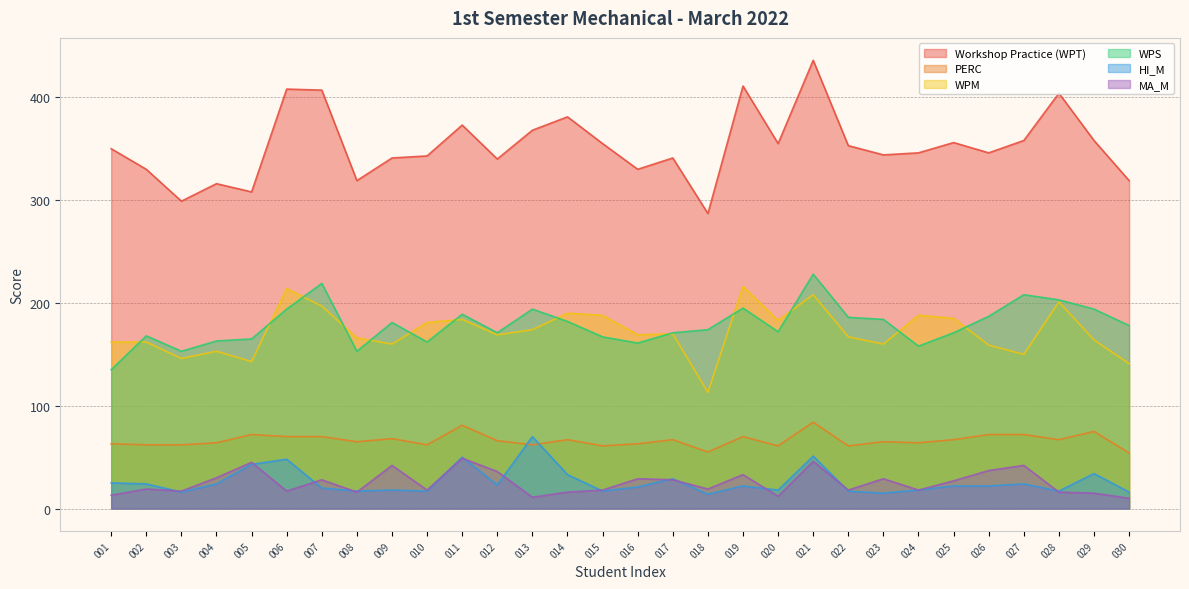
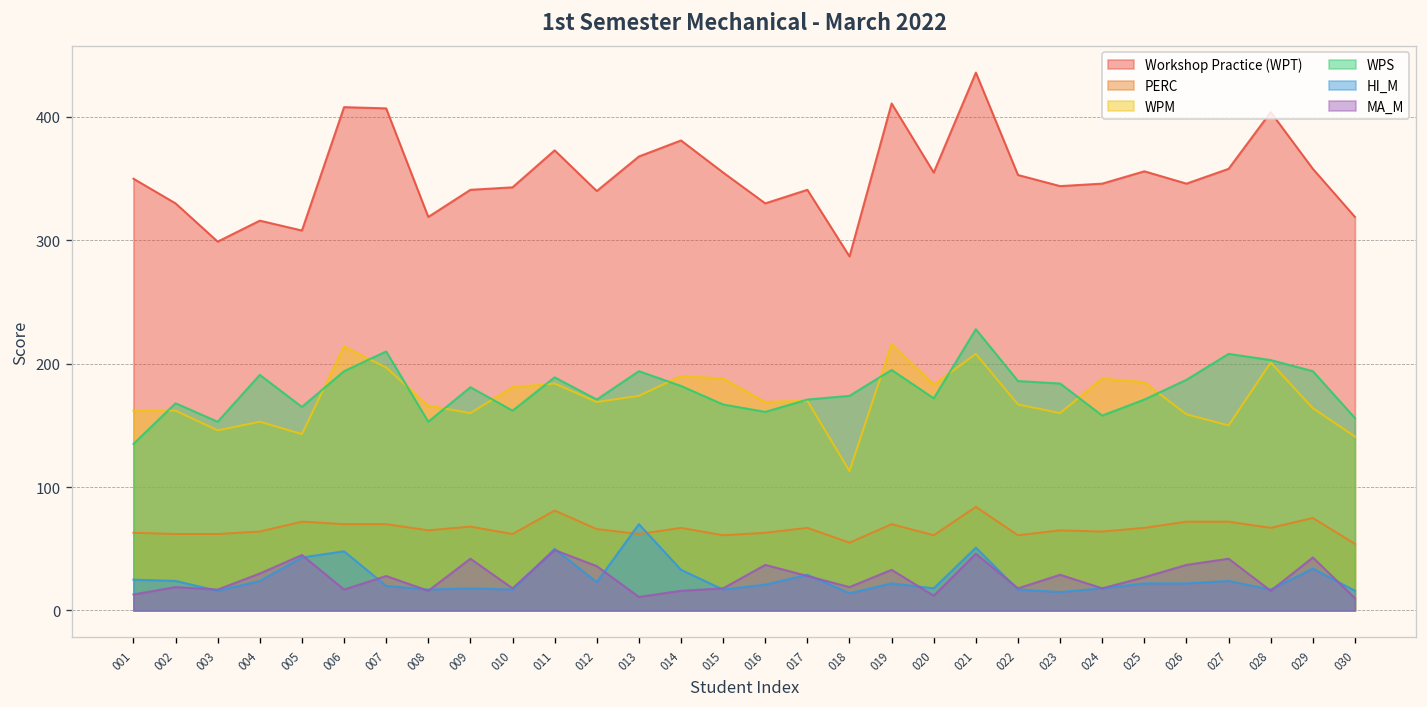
WPS, 004: 163 -> 191
WPS, 007: 219 -> 210
MA_M, 016: 29 -> 37
MA_M, 029: 15 -> 43
WPS, 030: 178 -> 156
